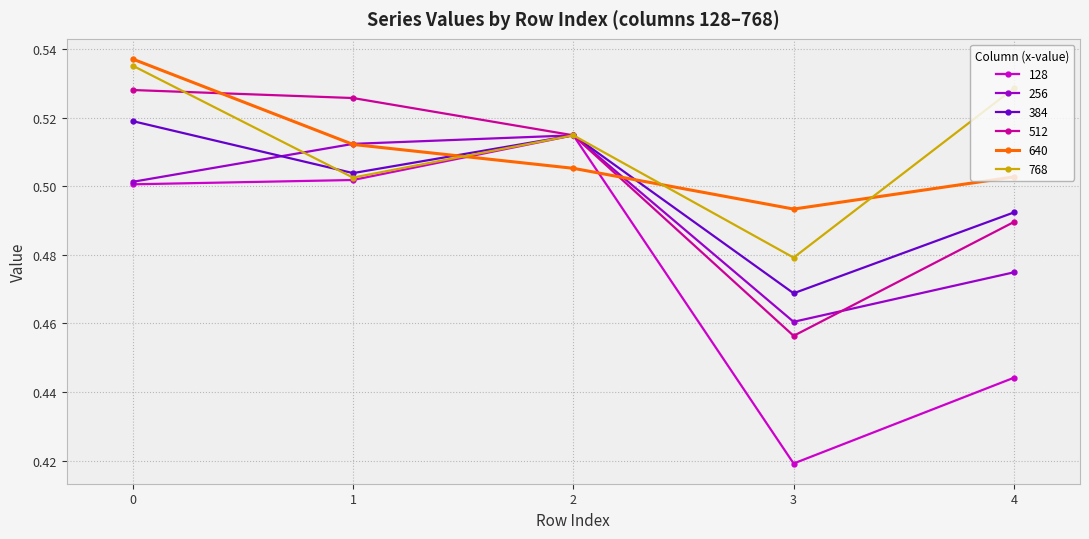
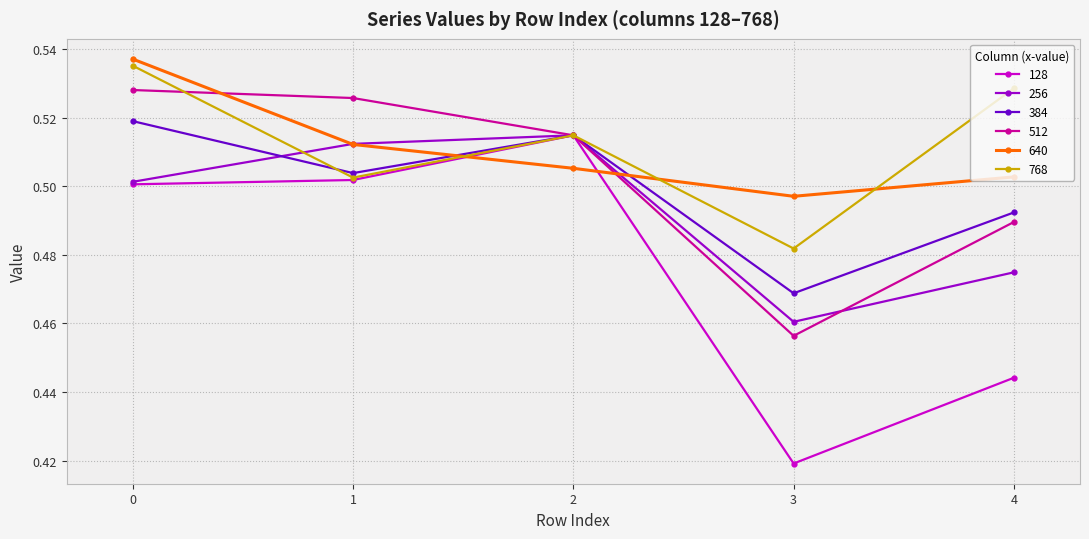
640, 3: 0.493 -> 0.497
768, 3: 0.479 -> 0.482
